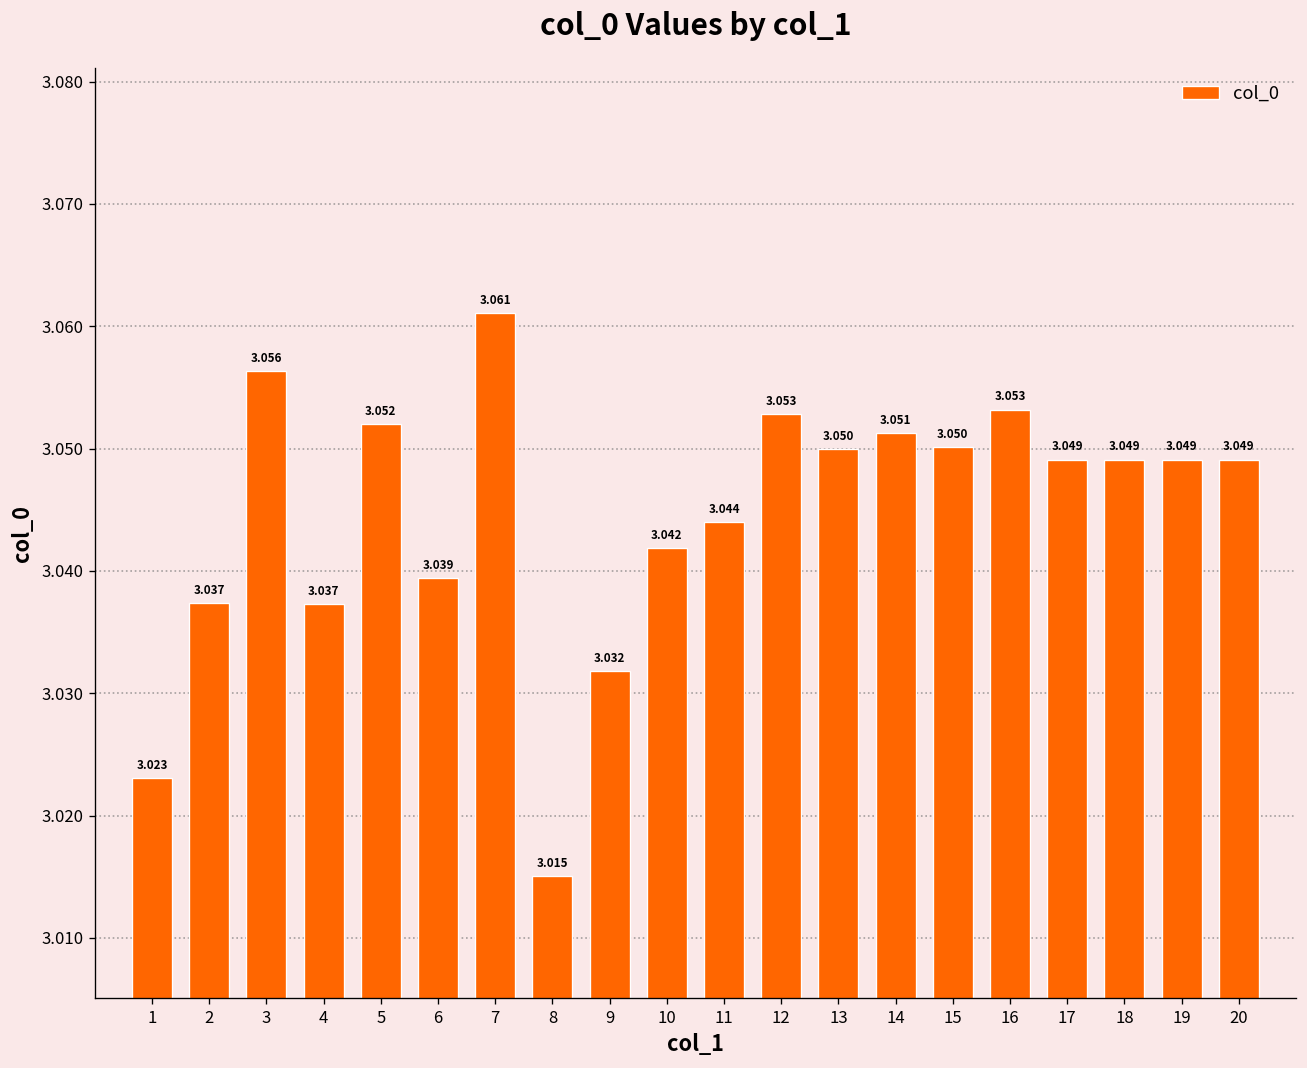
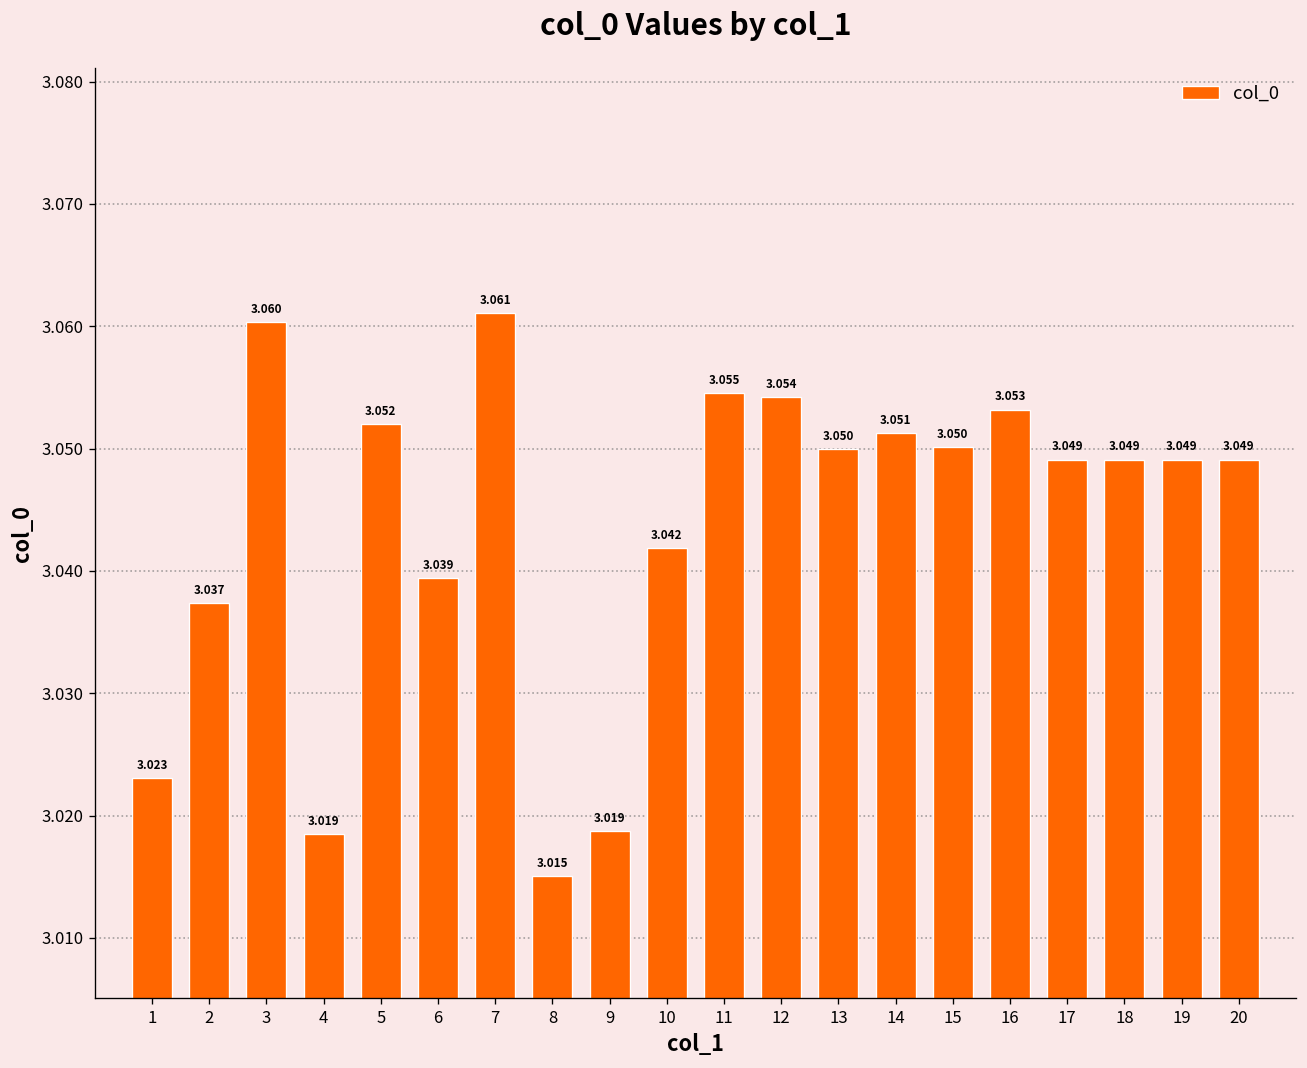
3: 3.056 -> 3.060
4: 3.037 -> 3.019
9: 3.032 -> 3.019
11: 3.044 -> 3.055
12: 3.053 -> 3.054
